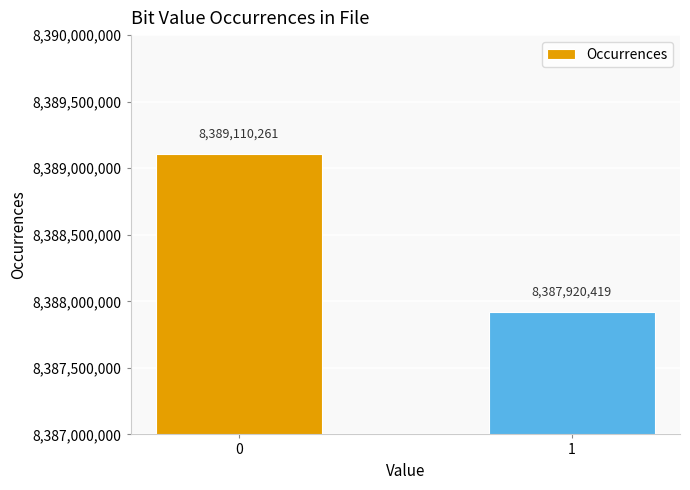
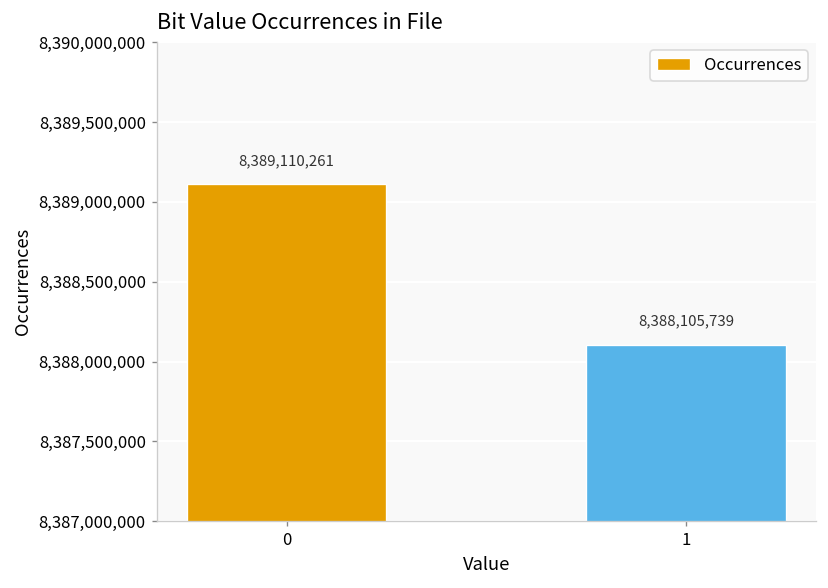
1: 8,387,920,419 -> 8,388,105,739
